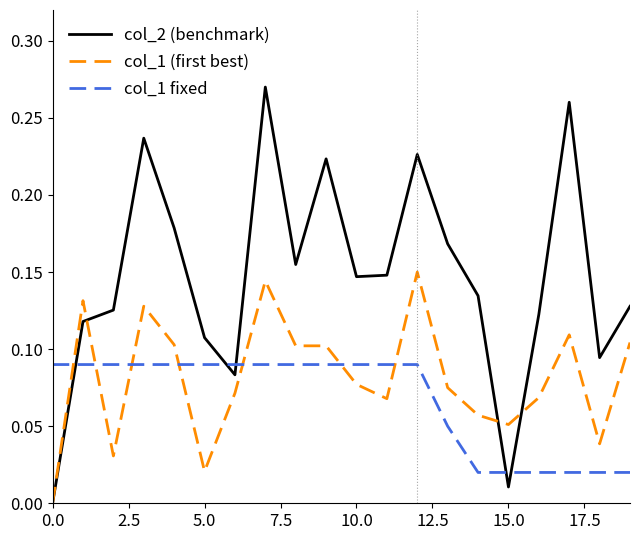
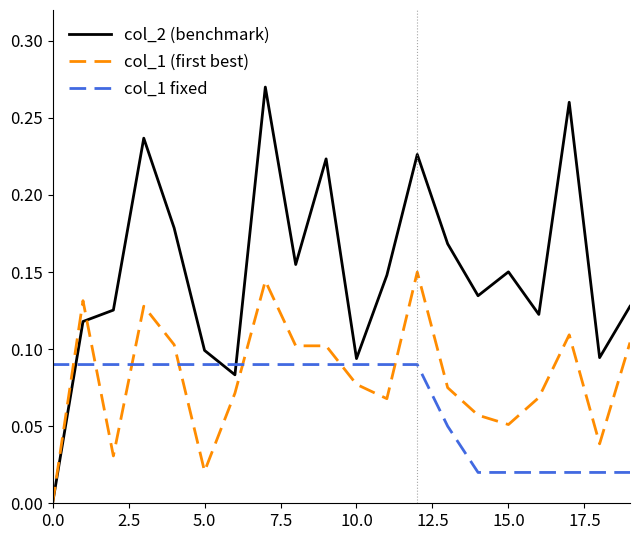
col_2 (benchmark), 5.0: 0.107 -> 0.099
col_2 (benchmark), 10.0: 0.147 -> 0.094
col_2 (benchmark), 15.0: 0.011 -> 0.150
